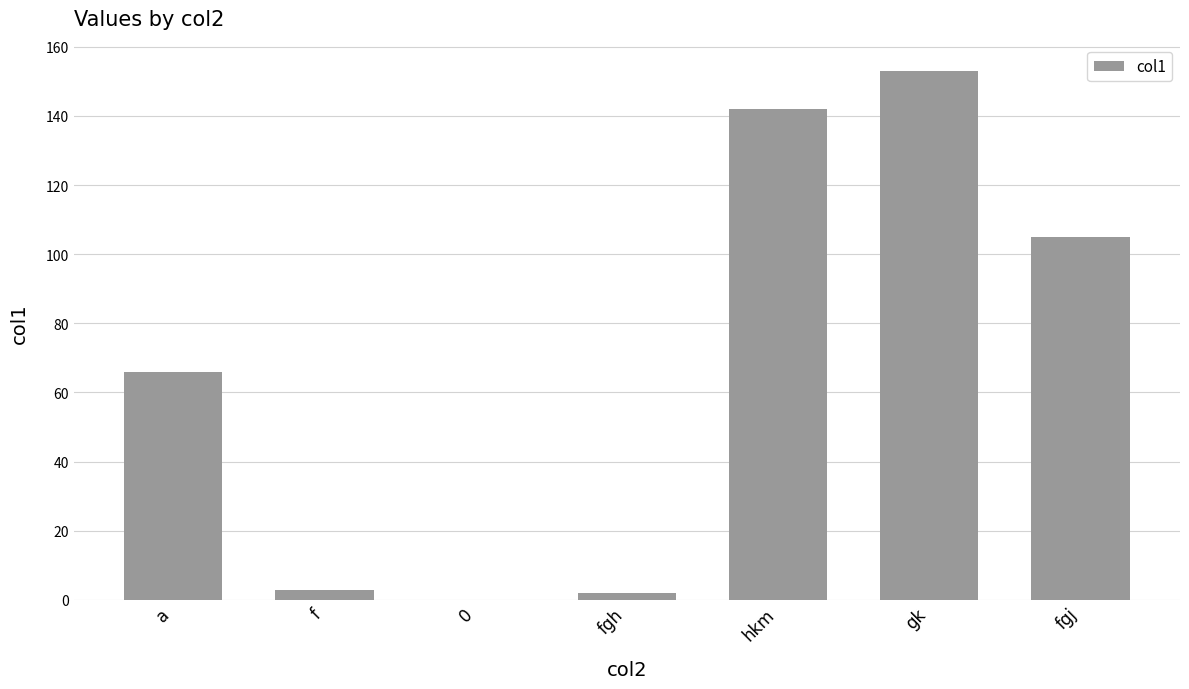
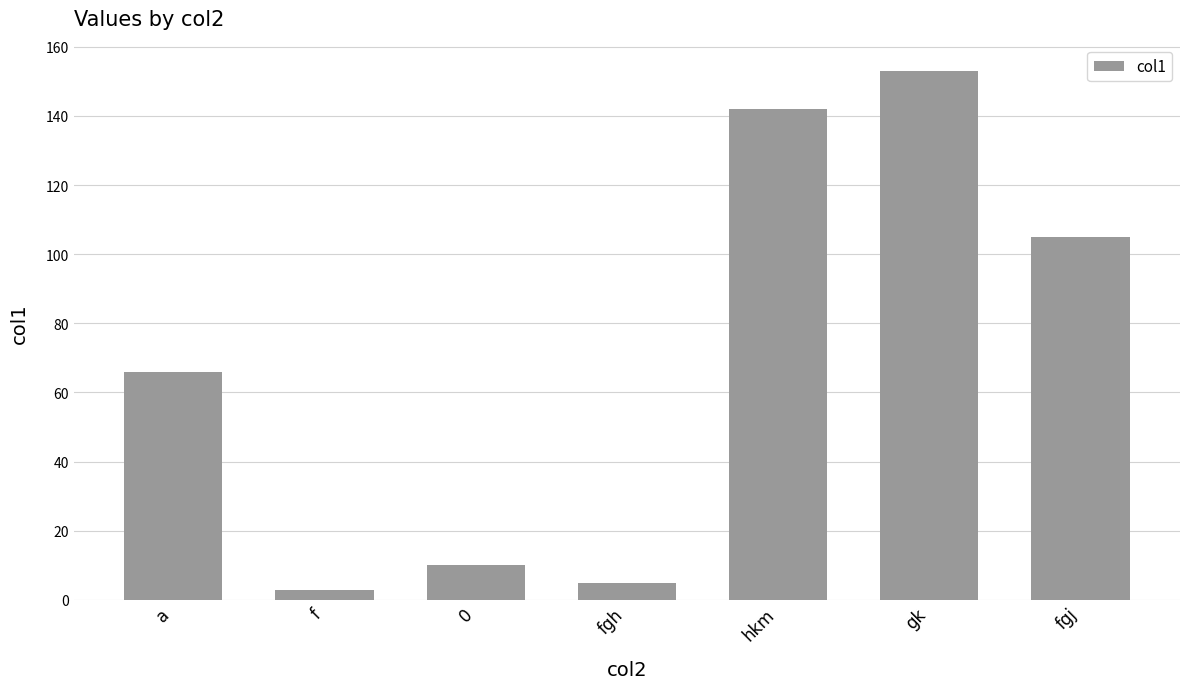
0: 0 -> 10
fgh: 2 -> 5
